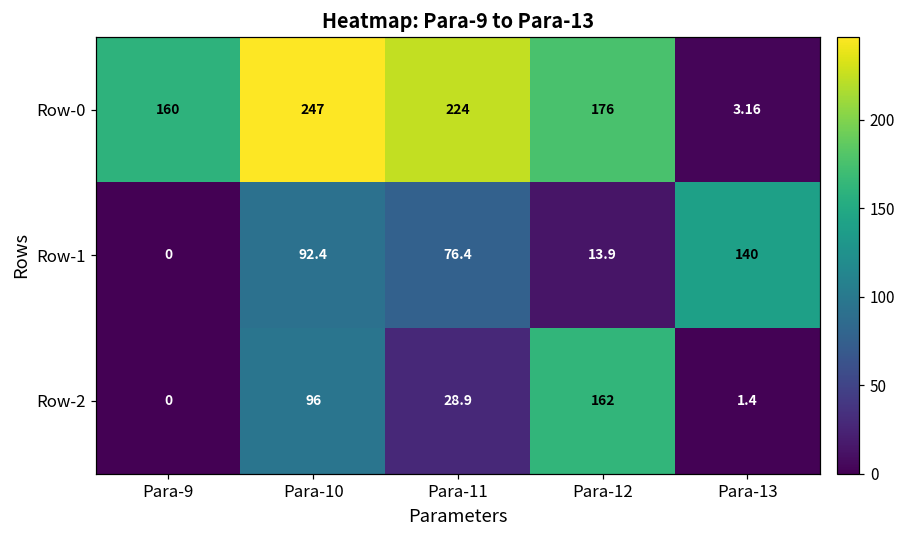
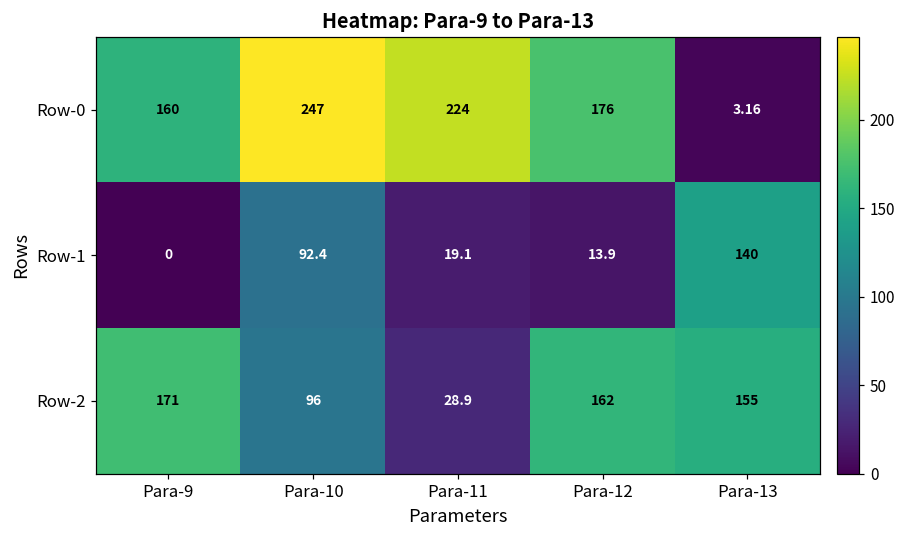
Row-1, Para-11: 76.4 -> 19.1
Row-2, Para-9: 0 -> 171
Row-2, Para-13: 1.4 -> 155
